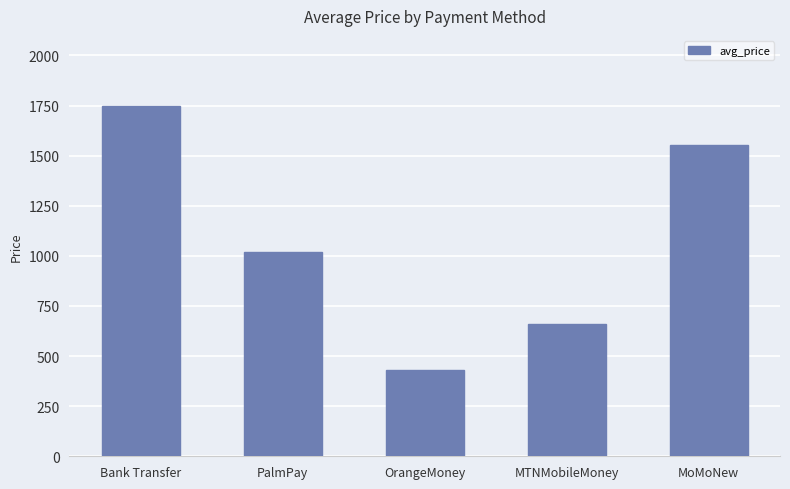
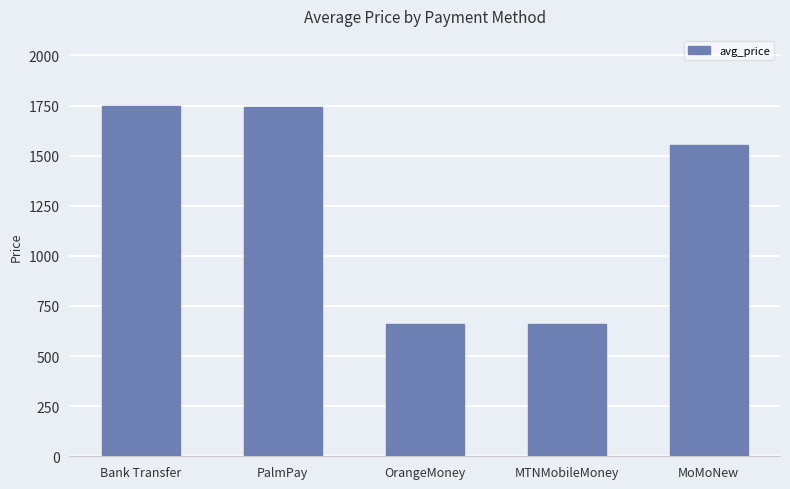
PalmPay: 1020 -> 1740
OrangeMoney: 430 -> 660
